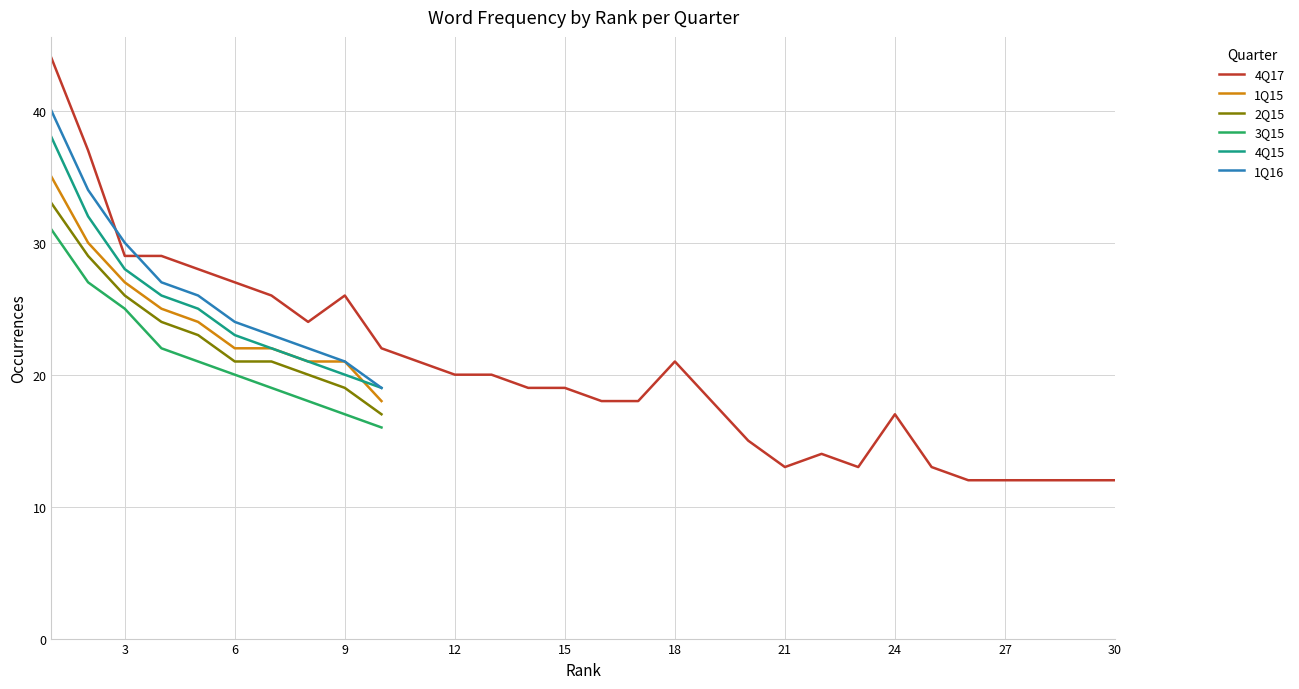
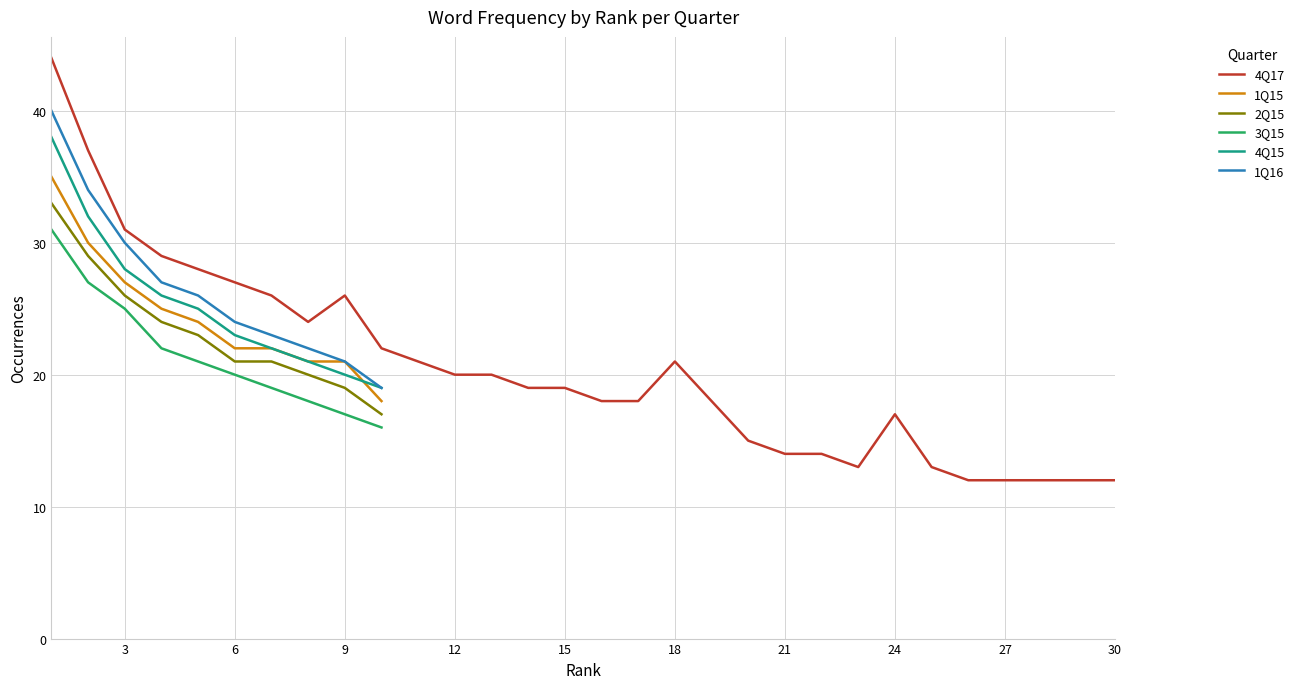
4Q17, 3: 29 -> 31
4Q17, 21: 13 -> 14
